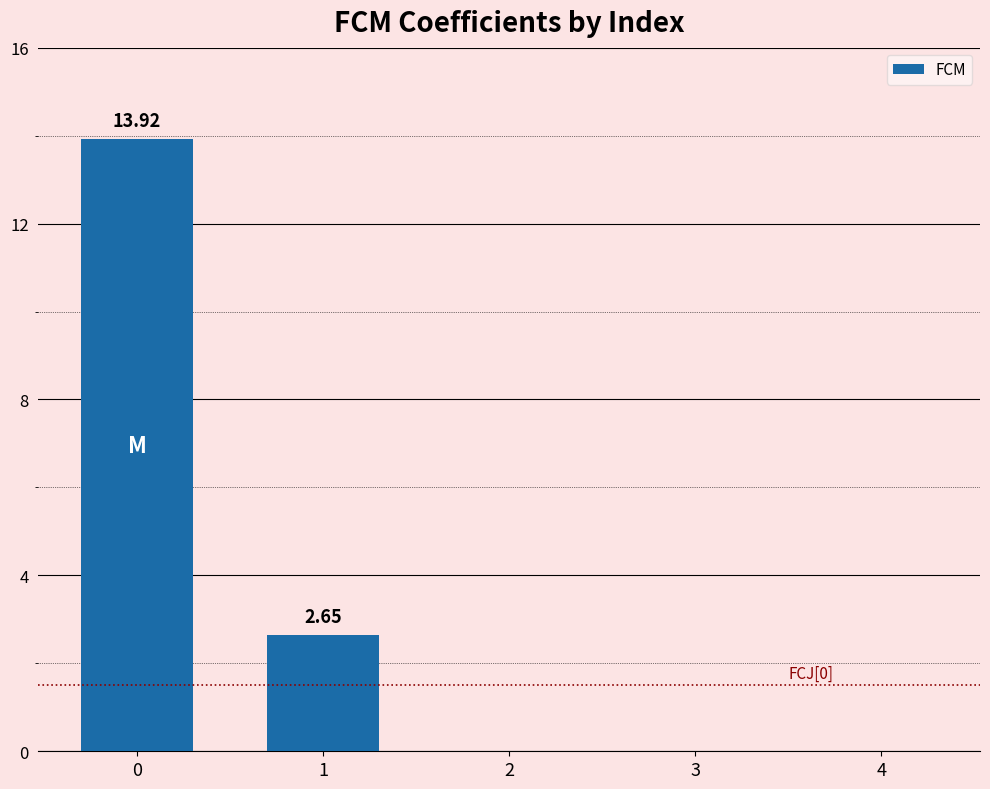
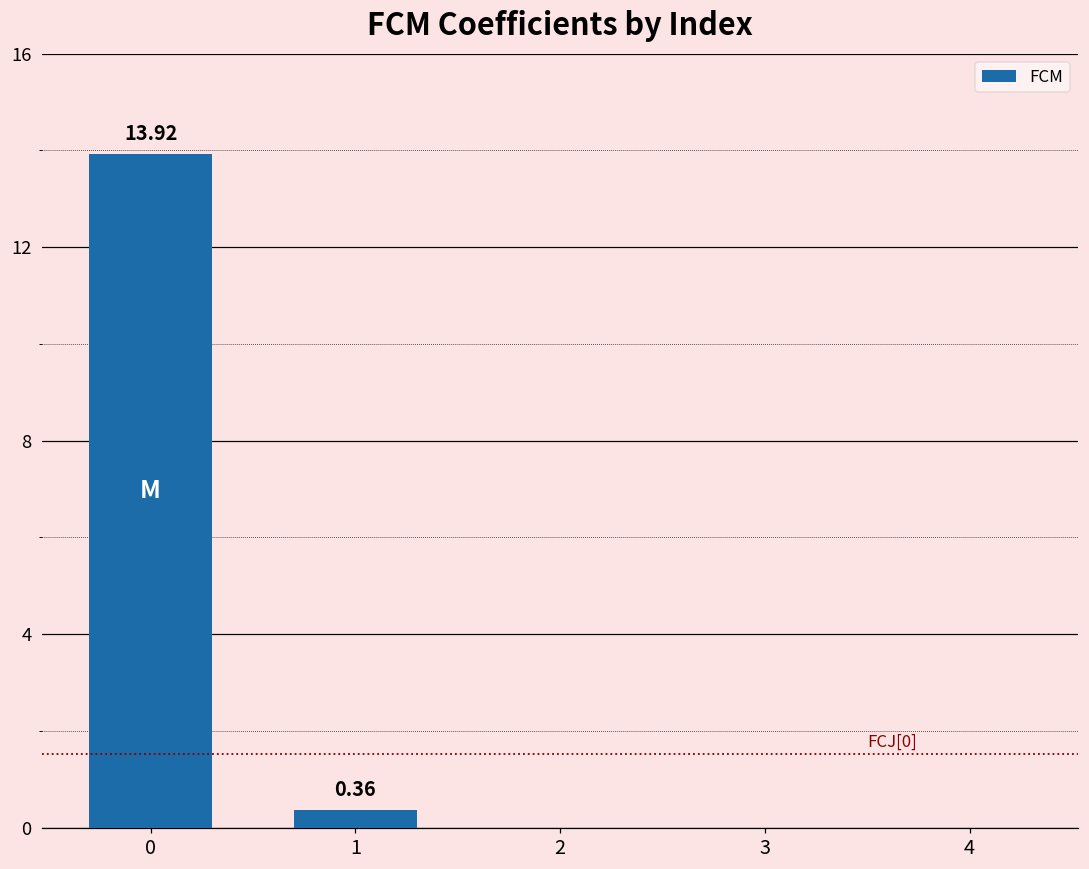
1: 2.65 -> 0.36
